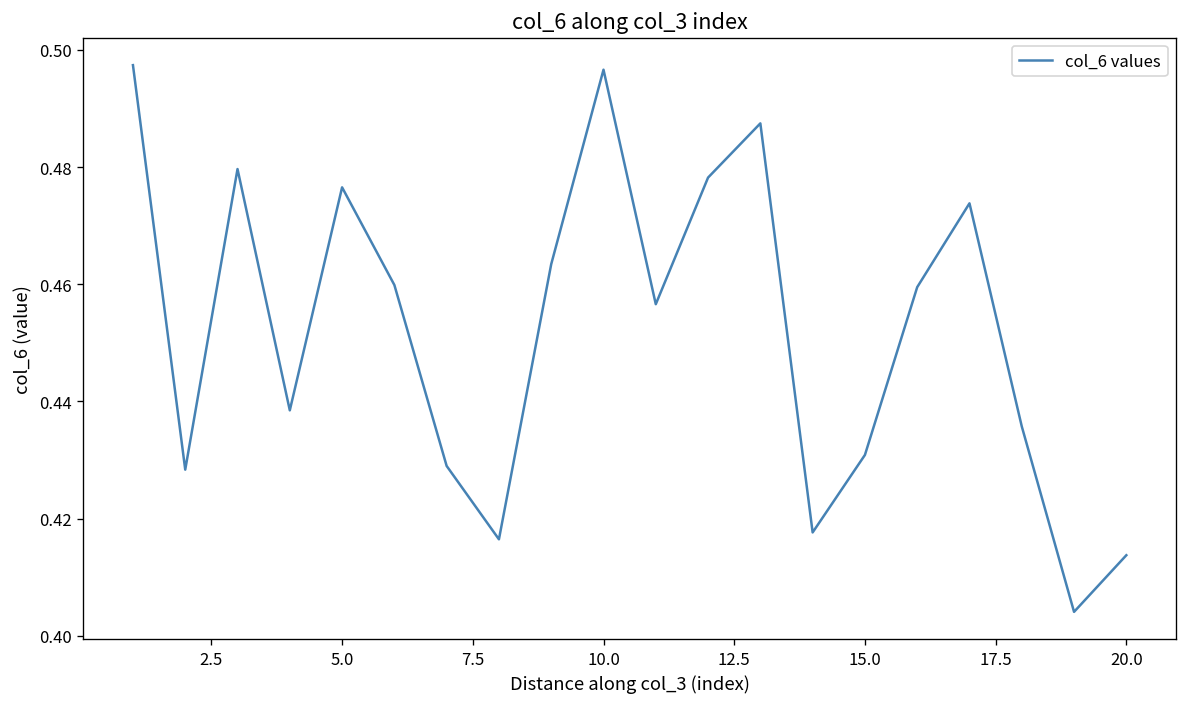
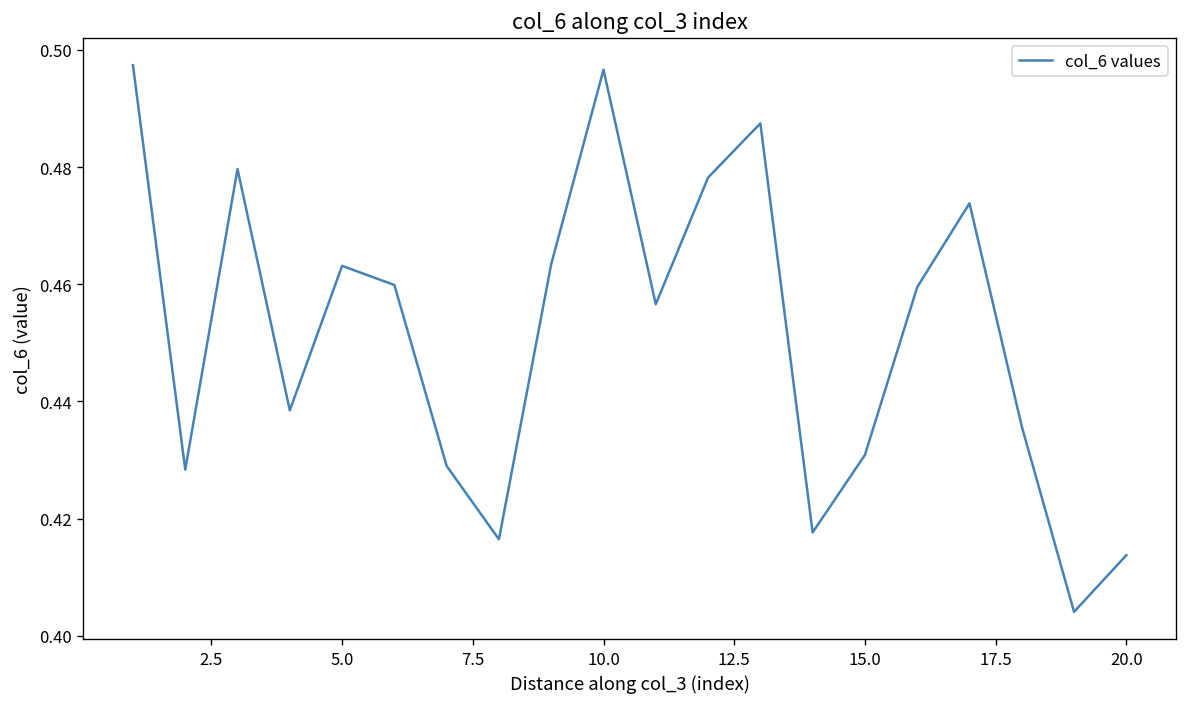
5.0: 0.477 -> 0.463
